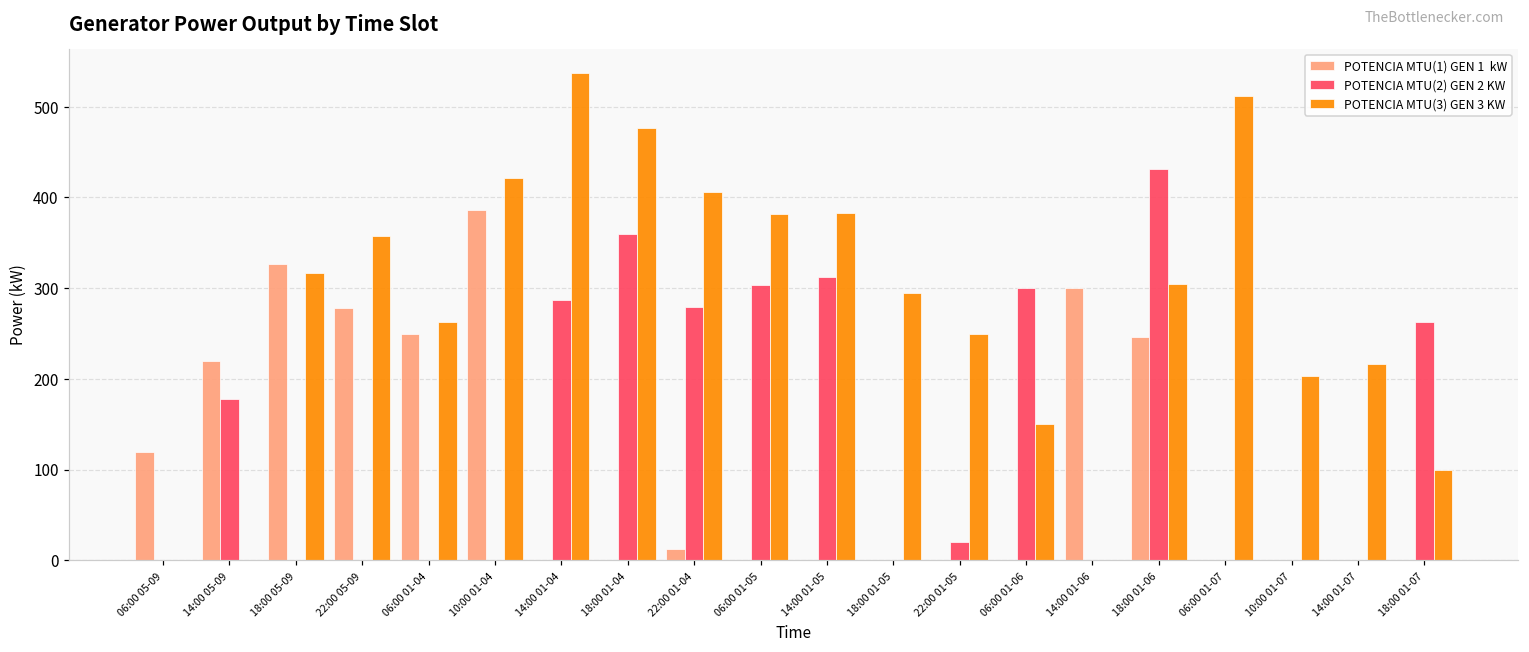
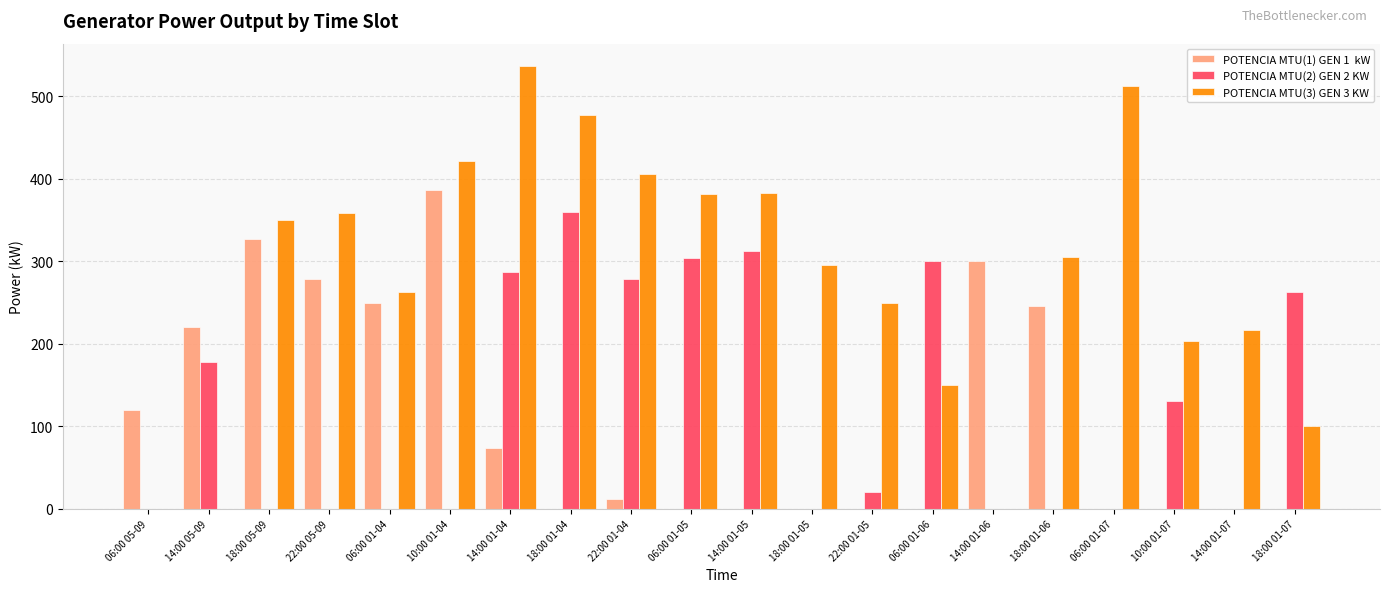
POTENCIA MTU(3) GEN 3 KW, 18:00 05-09: 320 -> 350
POTENCIA MTU(1) GEN 1 kW, 14:00 01-04: 0 -> 70
POTENCIA MTU(2) GEN 2 KW, 18:00 01-06: 430 -> 0
POTENCIA MTU(2) GEN 2 KW, 10:00 01-07: 0 -> 130
